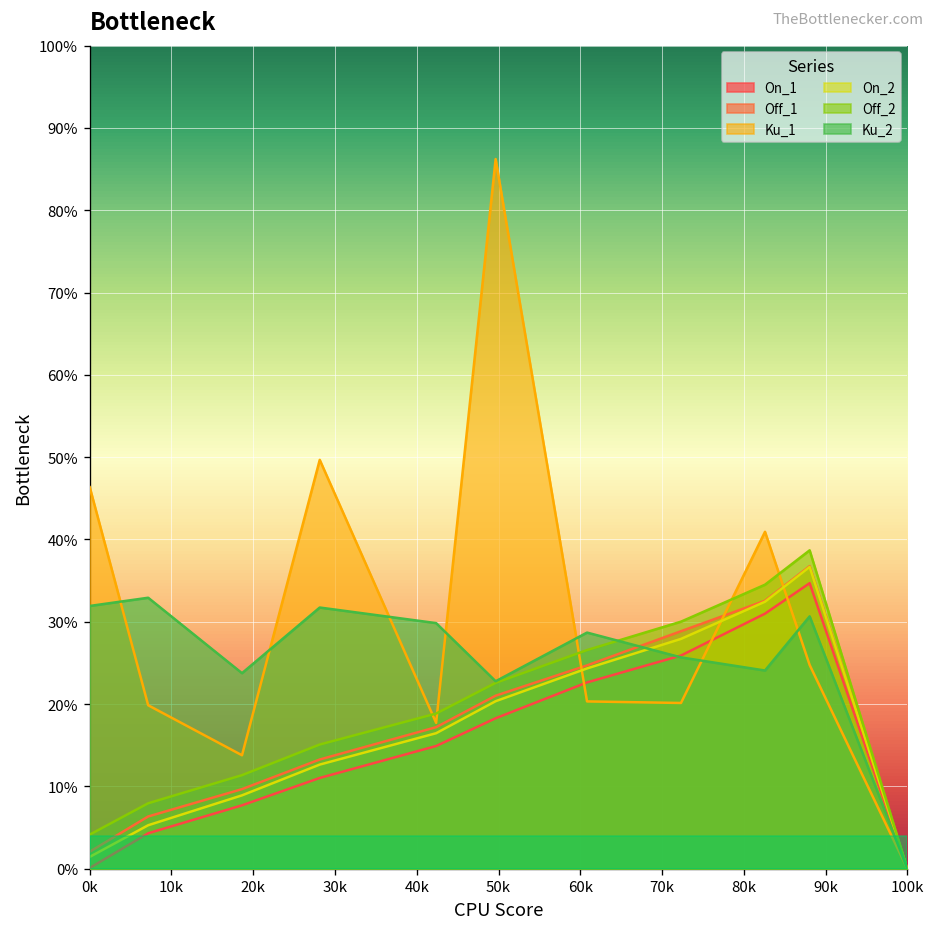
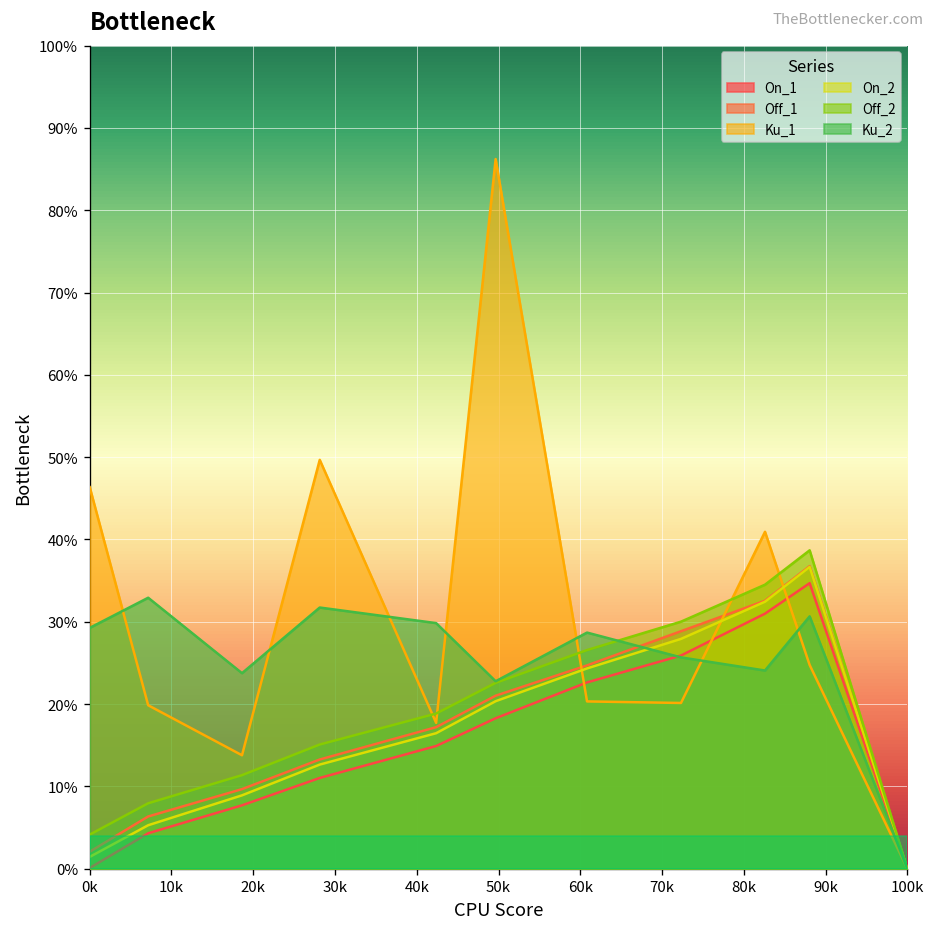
Ku_2, 0k: 32% -> 29%
